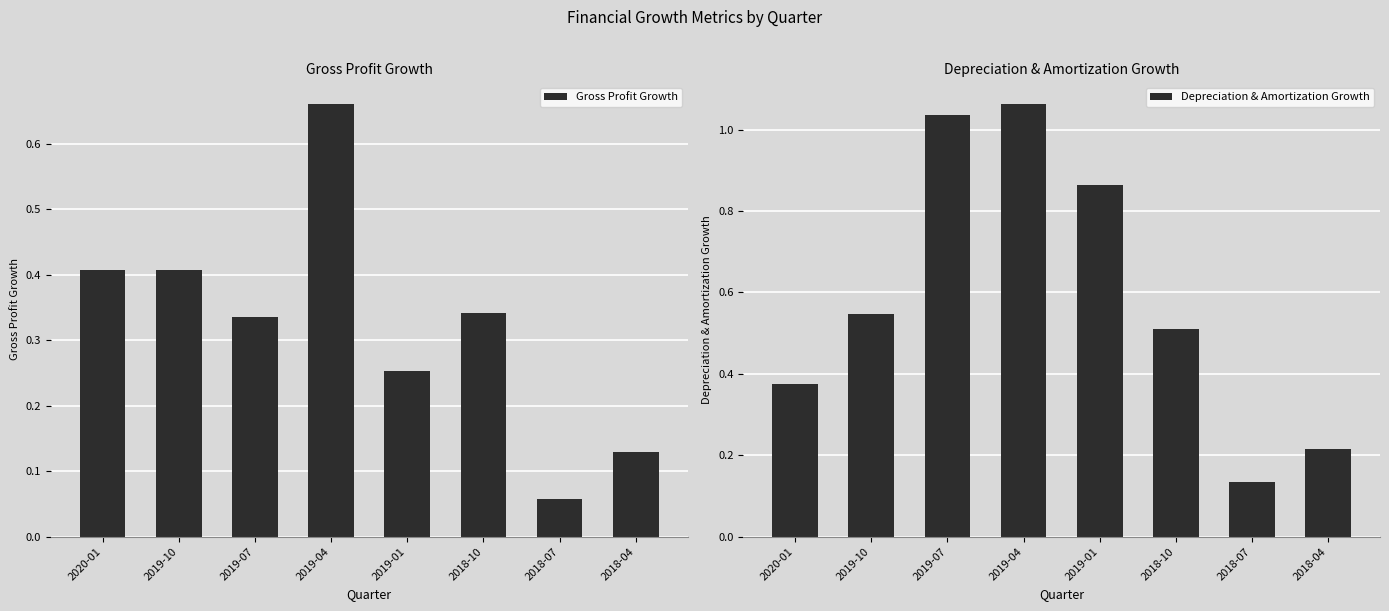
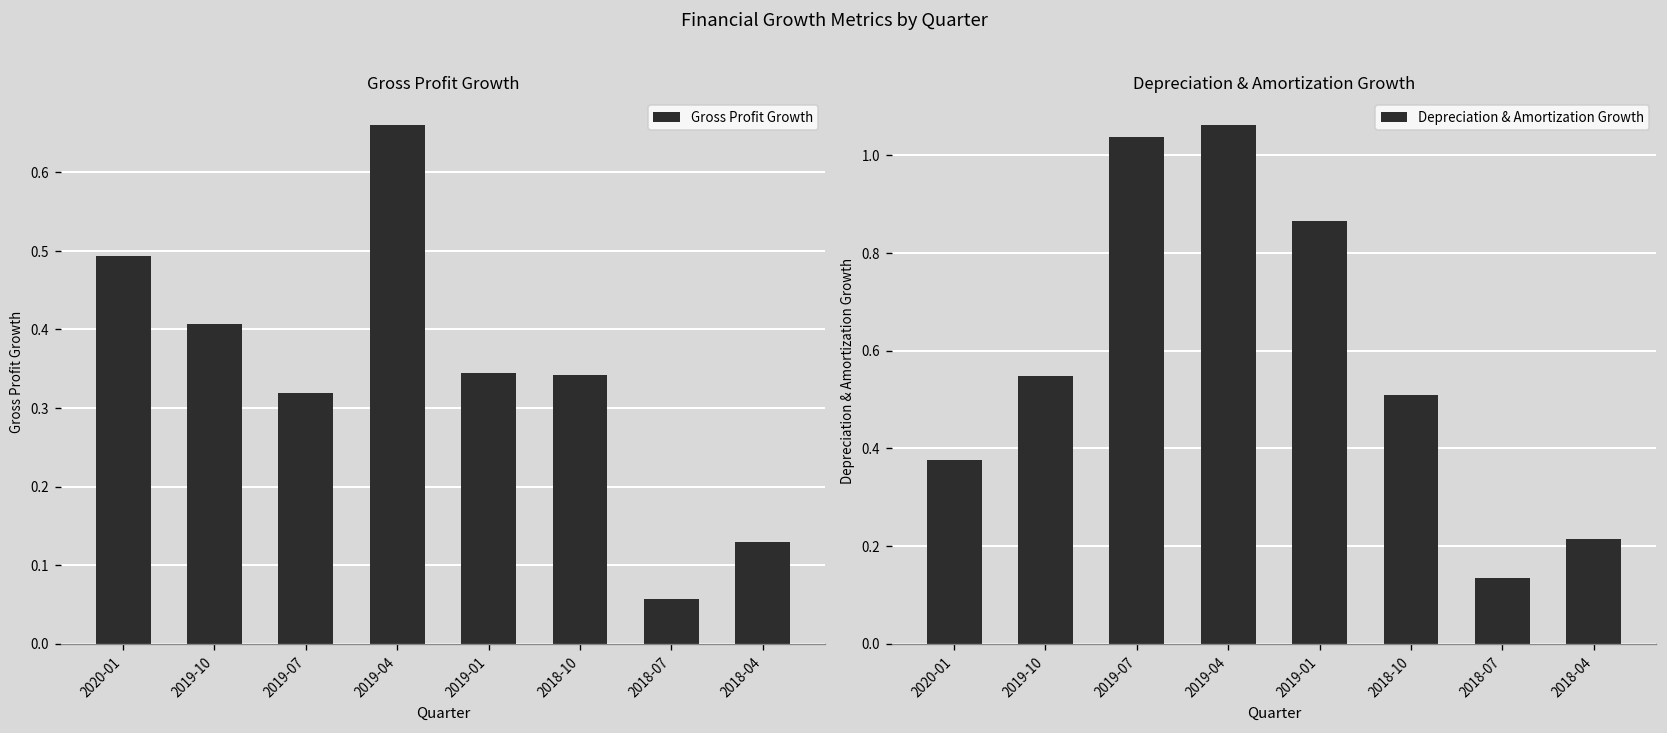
Gross Profit Growth, 2020-01: 0.41 -> 0.49
Gross Profit Growth, 2019-07: 0.33 -> 0.32
Gross Profit Growth, 2019-01: 0.25 -> 0.34
